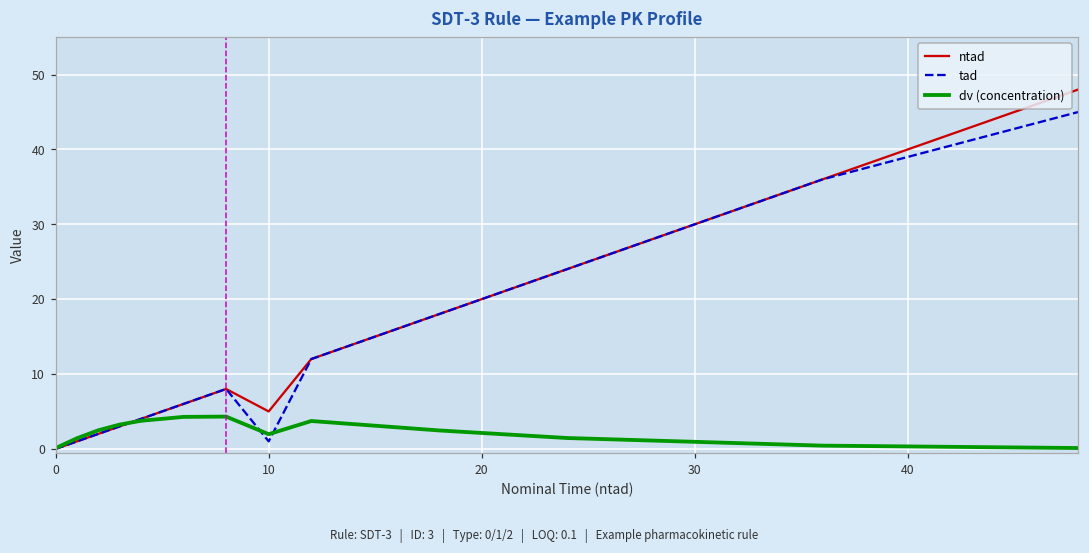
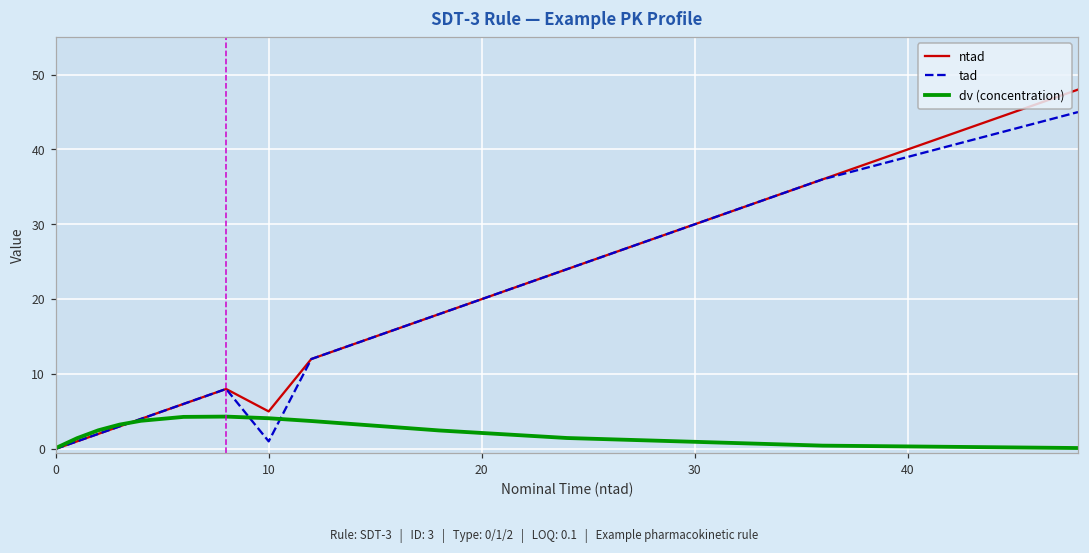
dv (concentration), 10: 2 -> 4
